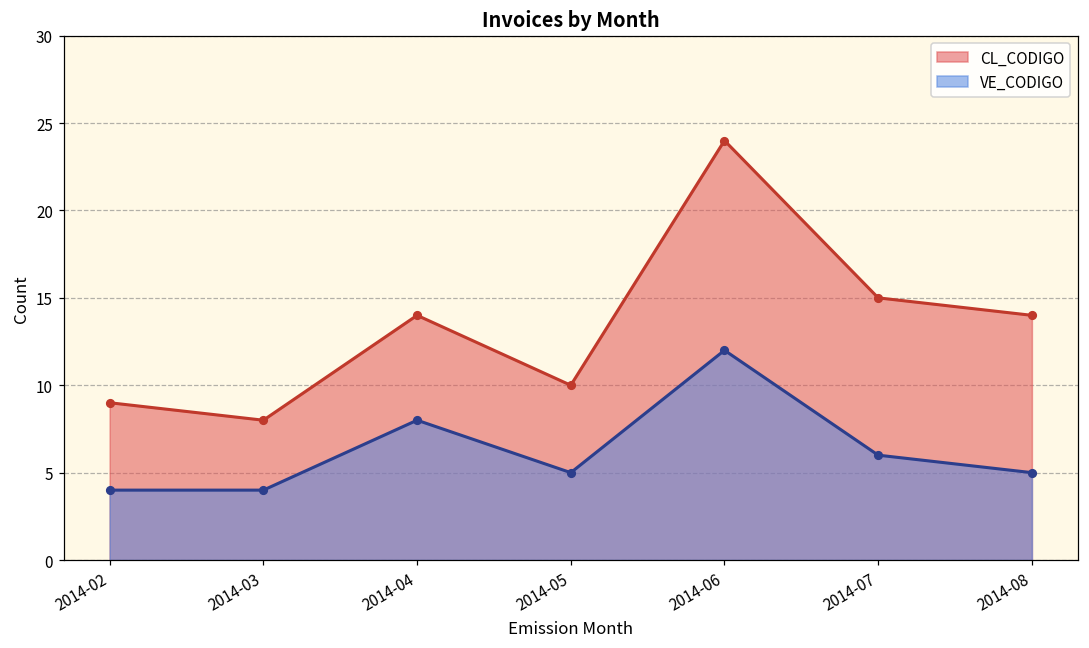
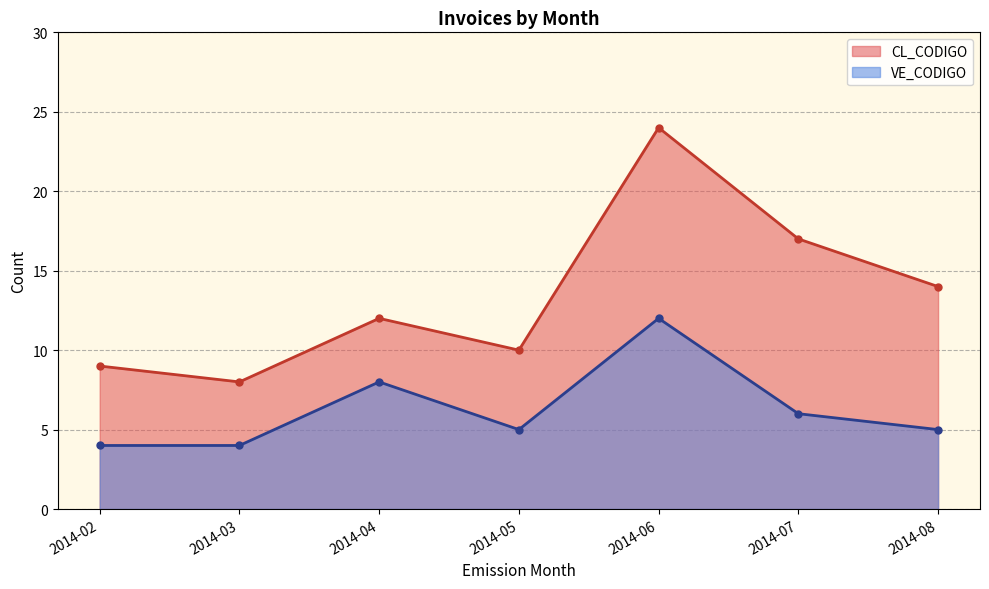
CL_CODIGO, 2014-04: 14 -> 12
CL_CODIGO, 2014-07: 15 -> 17
